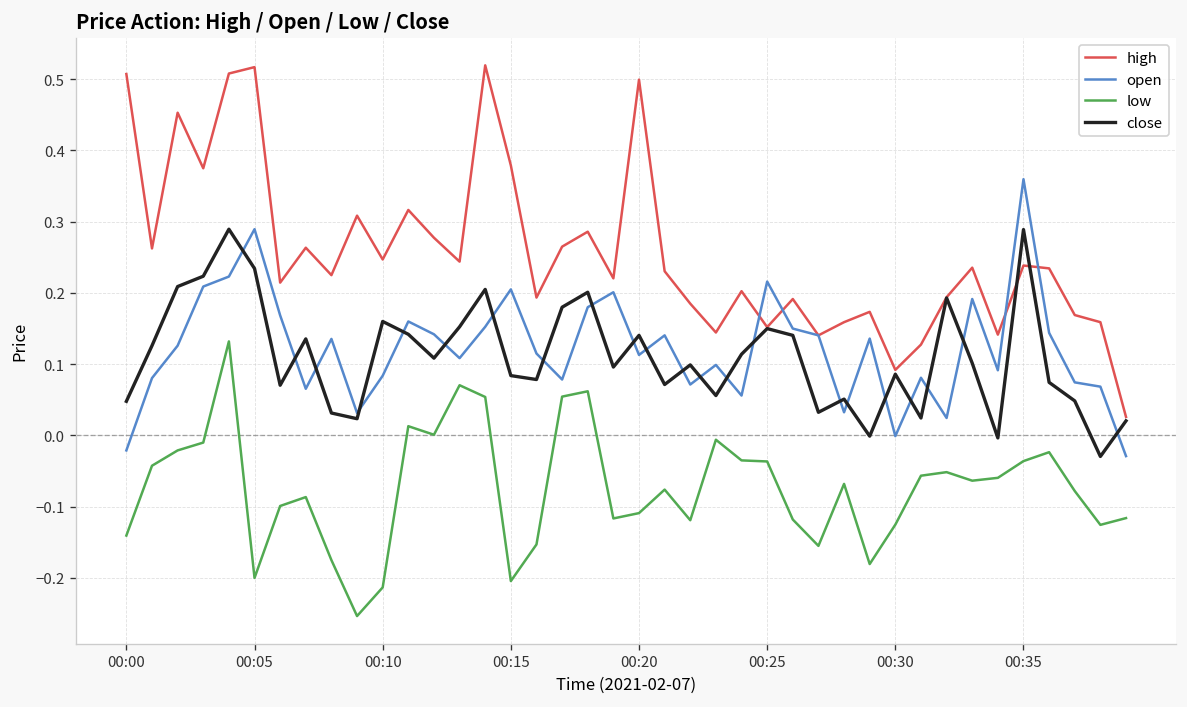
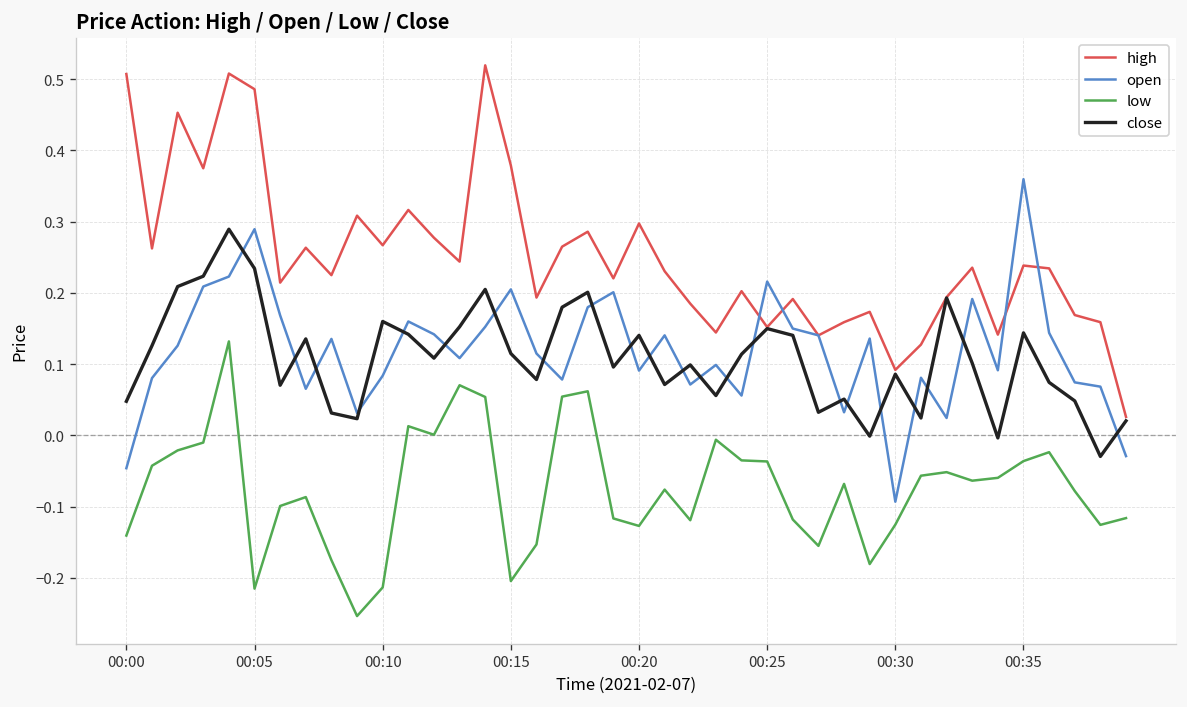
open, 00:00: -0.02 -> -0.05
high, 00:05: 0.52 -> 0.49
low, 00:05: -0.20 -> -0.22
high, 00:10: 0.25 -> 0.27
close, 00:15: 0.08 -> 0.12
high, 00:20: 0.50 -> 0.30
open, 00:20: 0.11 -> 0.09
low, 00:20: -0.11 -> -0.13
open, 00:30: 0.00 -> -0.09
close, 00:35: 0.29 -> 0.14
